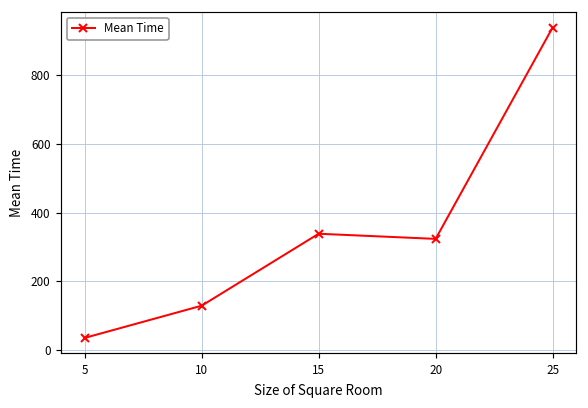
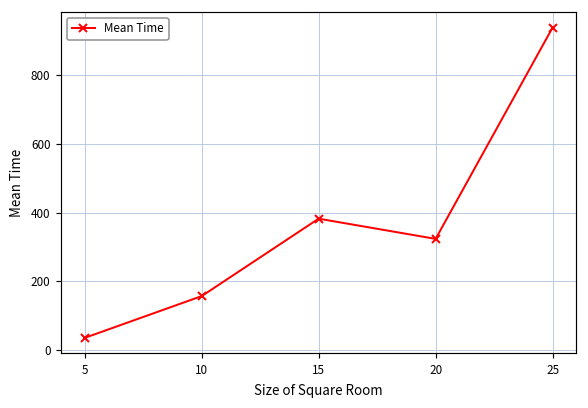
10: 130 -> 160
15: 340 -> 380
